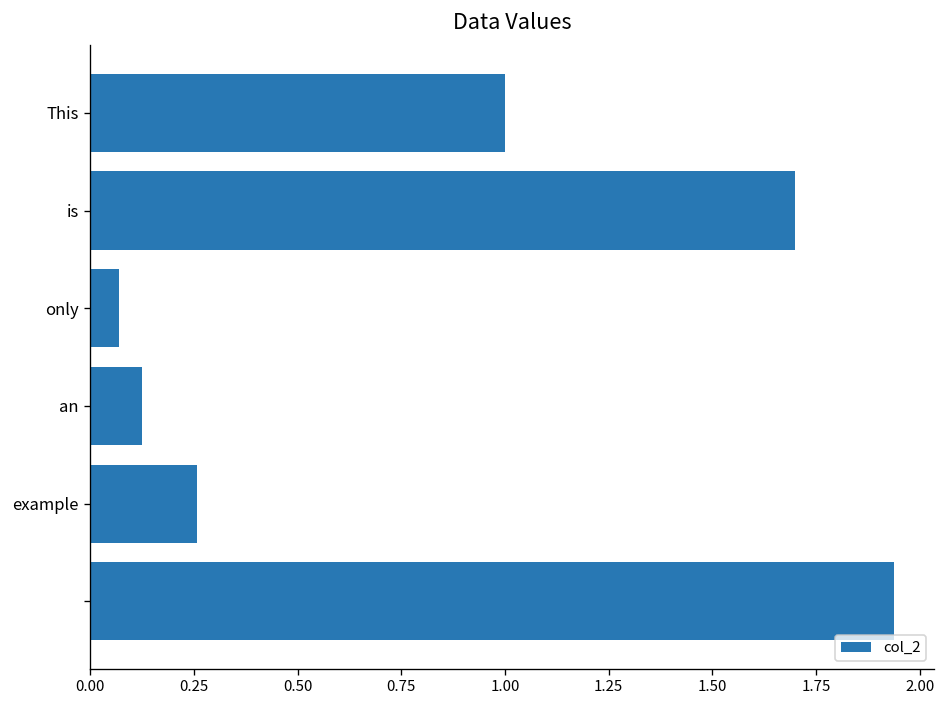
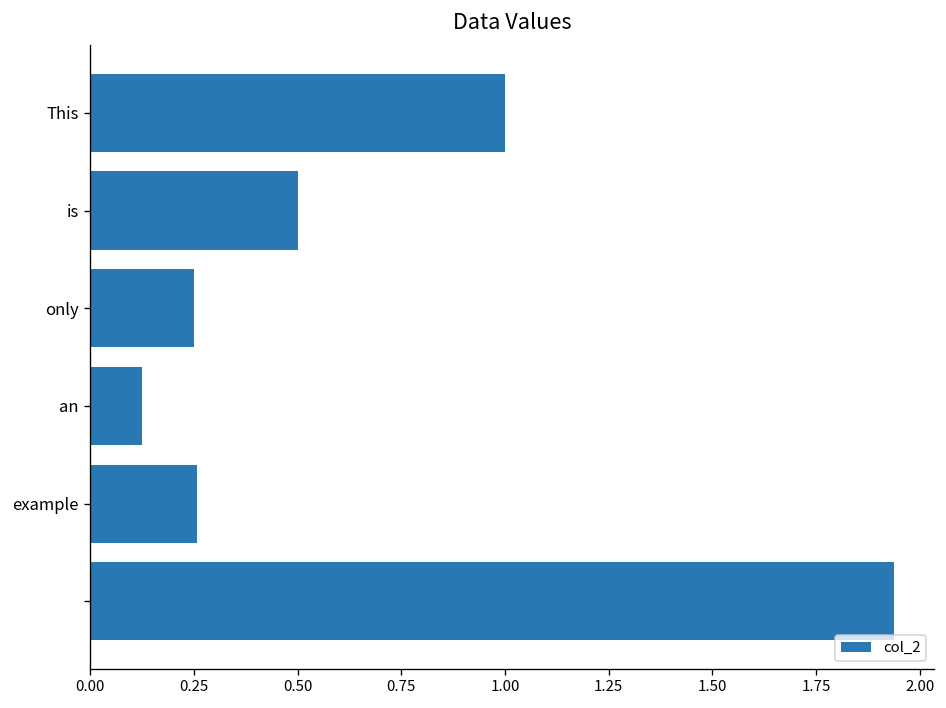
is: 1.7 -> 0.5
only: 0.07 -> 0.25
